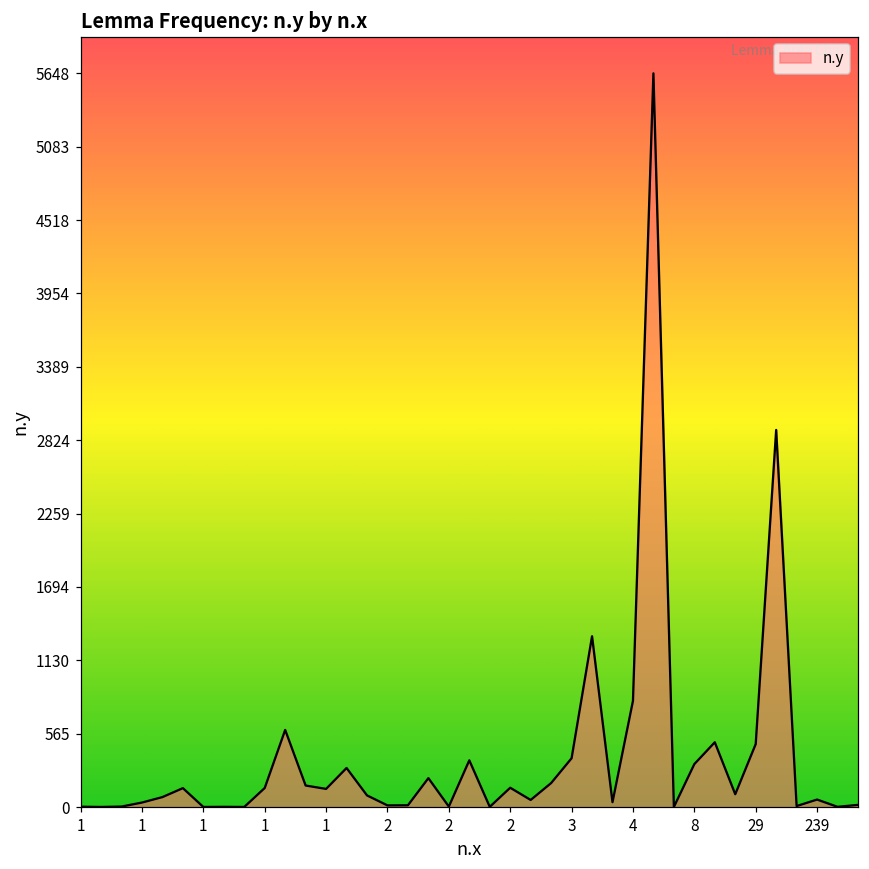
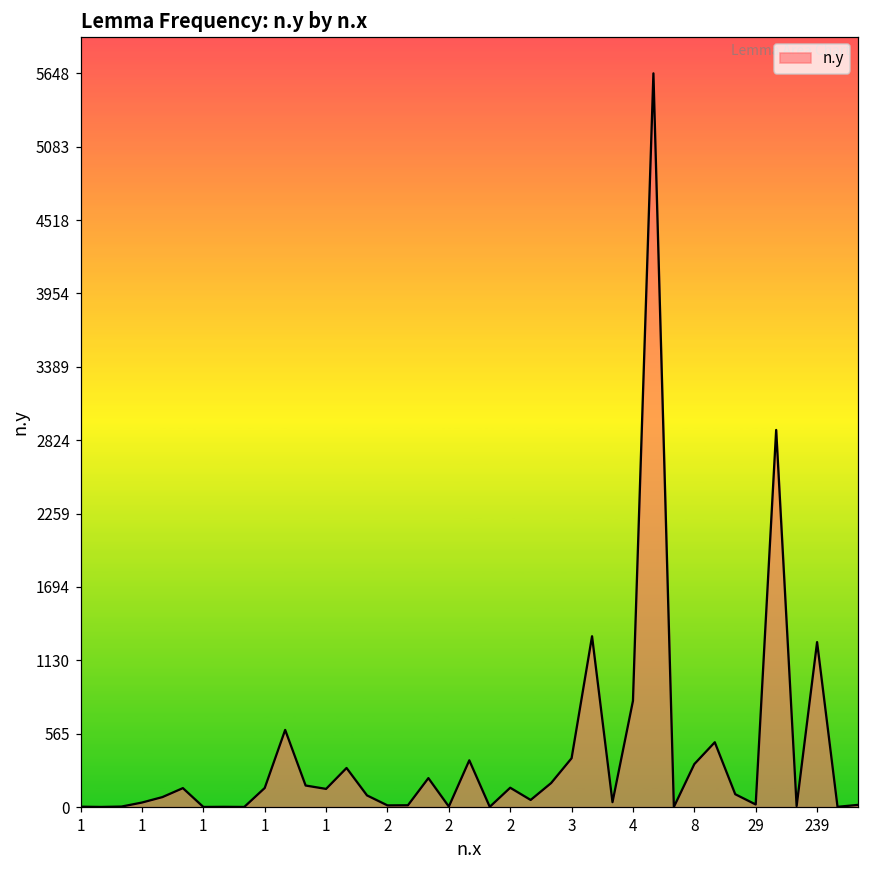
29: 490 -> 20
239: 60 -> 1270
